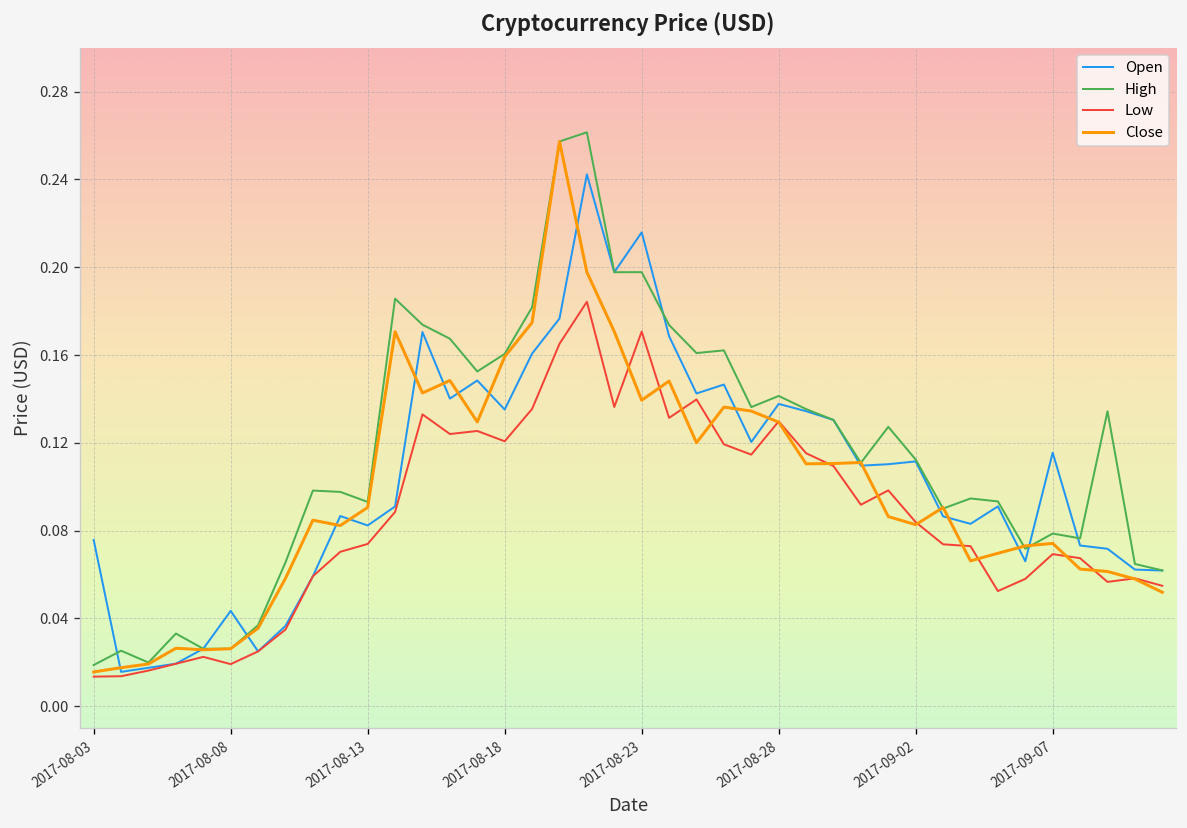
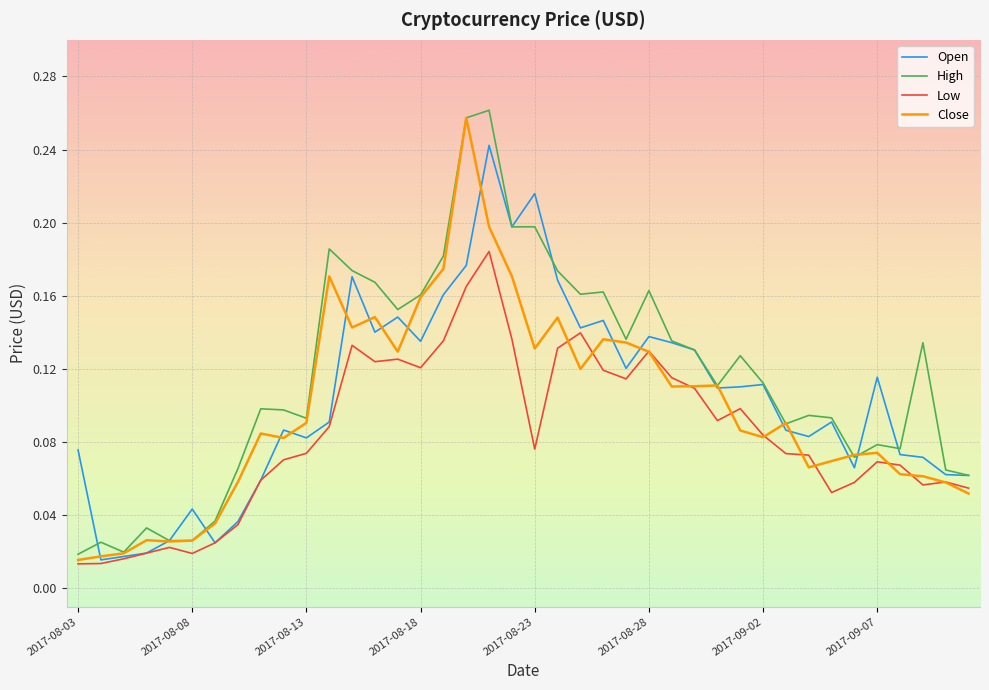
Low, 2017-08-23: 0.171 -> 0.076
Close, 2017-08-23: 0.139 -> 0.131
High, 2017-08-28: 0.141 -> 0.163
